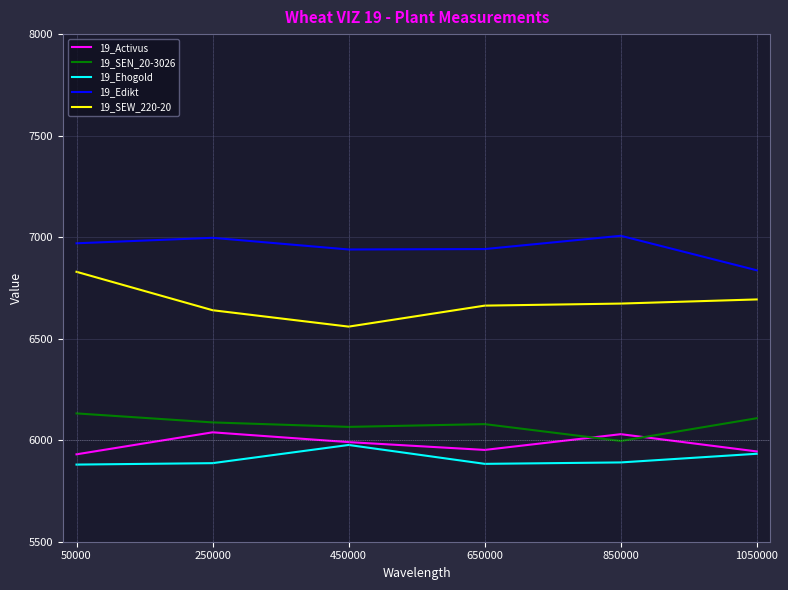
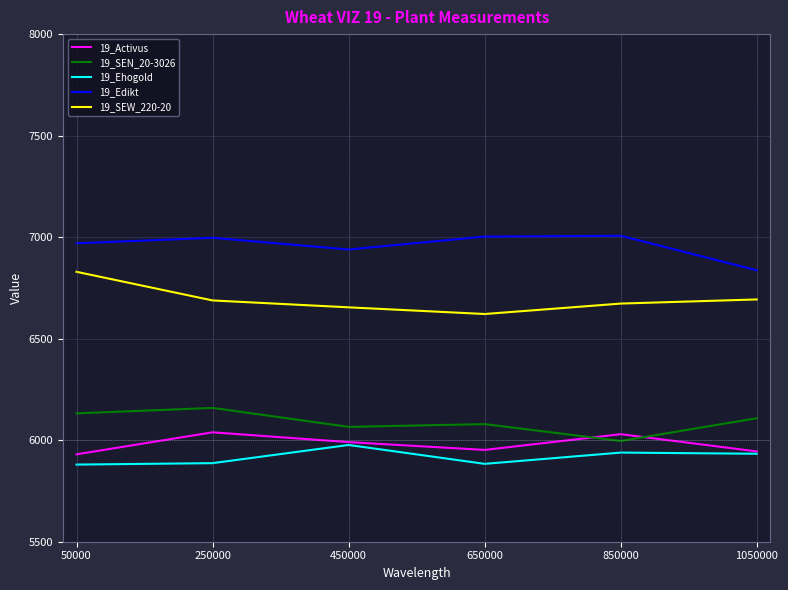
19_SEN_20-3026, 250000: 6090 -> 6160
19_SEW_220-20, 250000: 6640 -> 6690
19_SEW_220-20, 450000: 6560 -> 6650
19_Edikt, 650000: 6940 -> 7000
19_SEW_220-20, 650000: 6660 -> 6620
19_Ehogold, 850000: 5890 -> 5940
